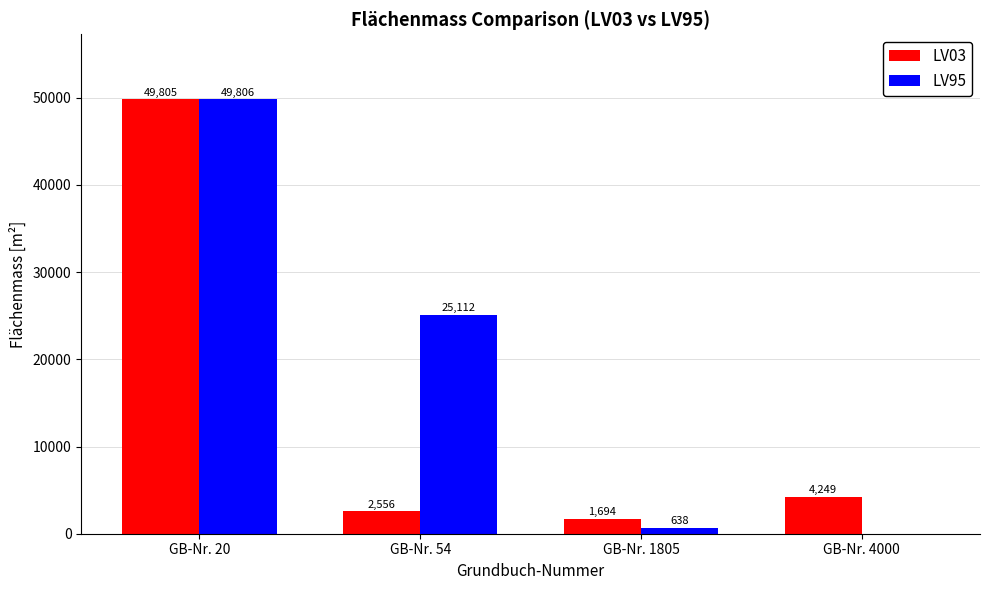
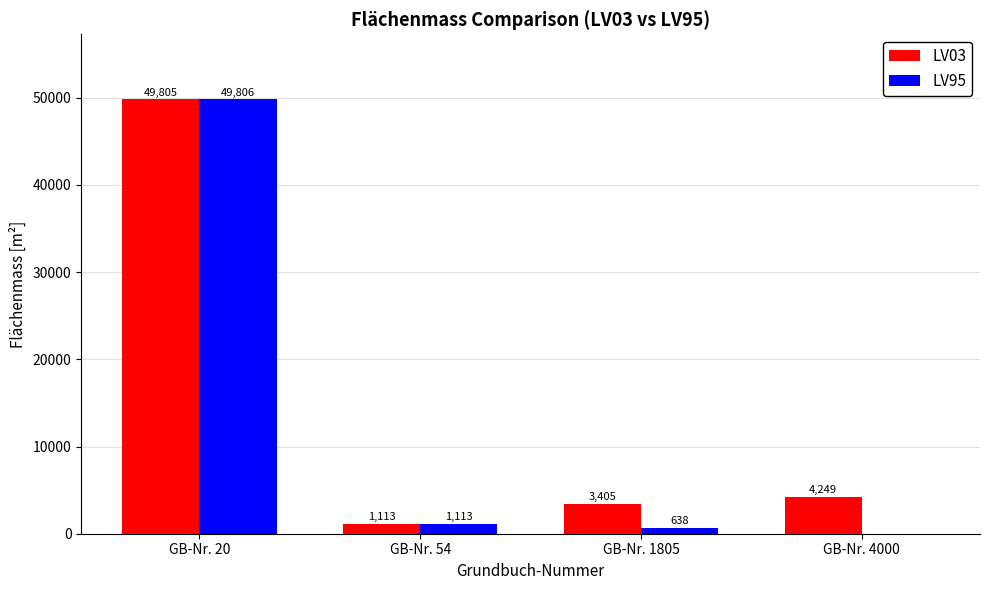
LV03, GB-Nr. 54: 2,556 -> 1,113
LV95, GB-Nr. 54: 25,112 -> 1,113
LV03, GB-Nr. 1805: 1,694 -> 3,405
